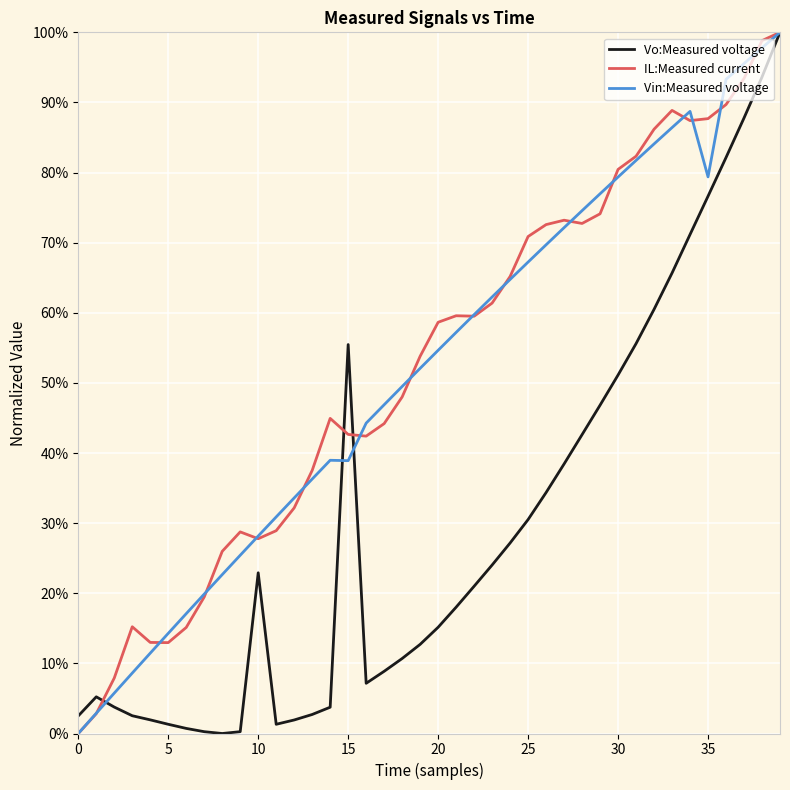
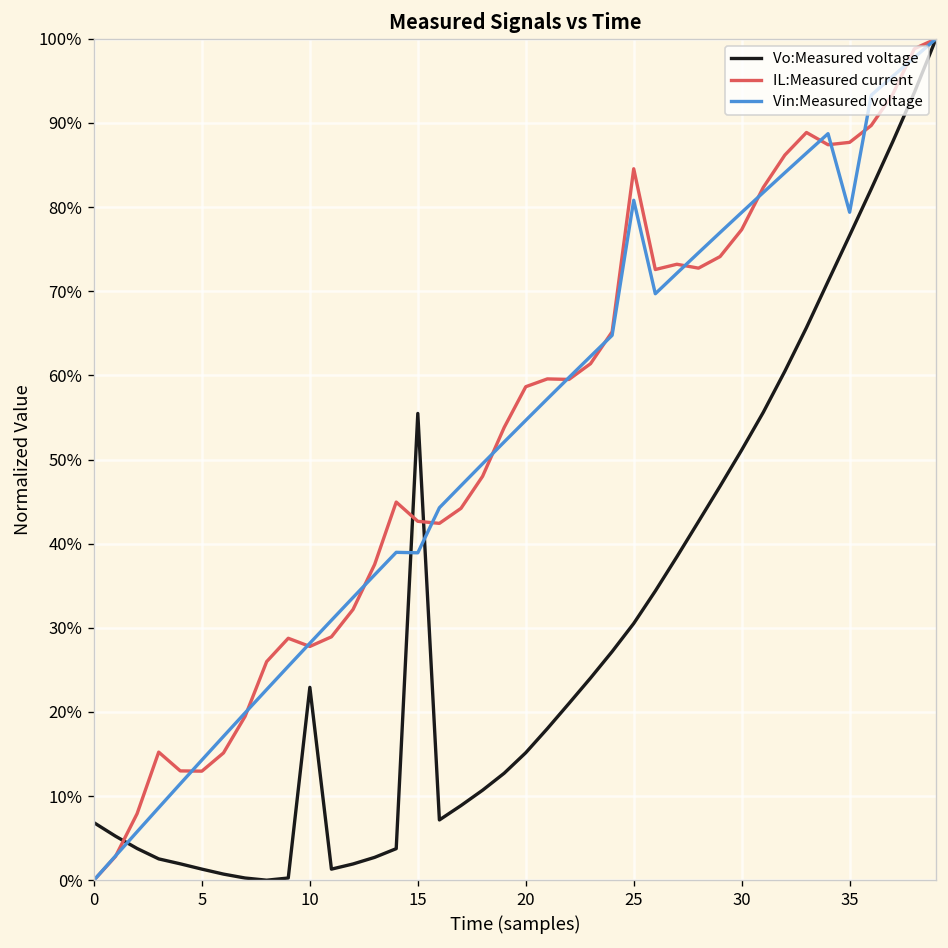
Vo:Measured voltage, 0: 3% -> 7%
IL:Measured current, 25: 71% -> 85%
Vin:Measured voltage, 25: 67% -> 81%
IL:Measured current, 30: 80% -> 77%
